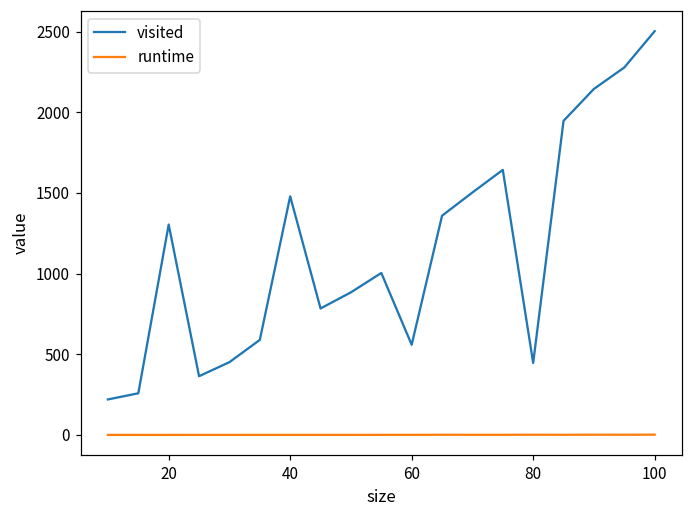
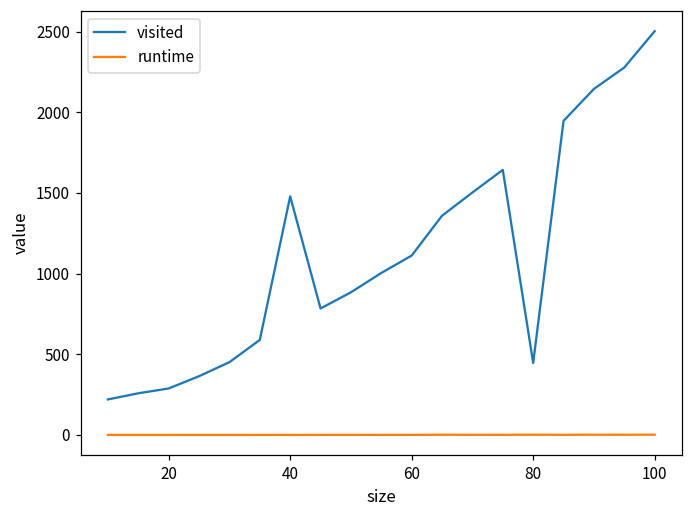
visited, 20: 1300 -> 290
visited, 60: 560 -> 1110
